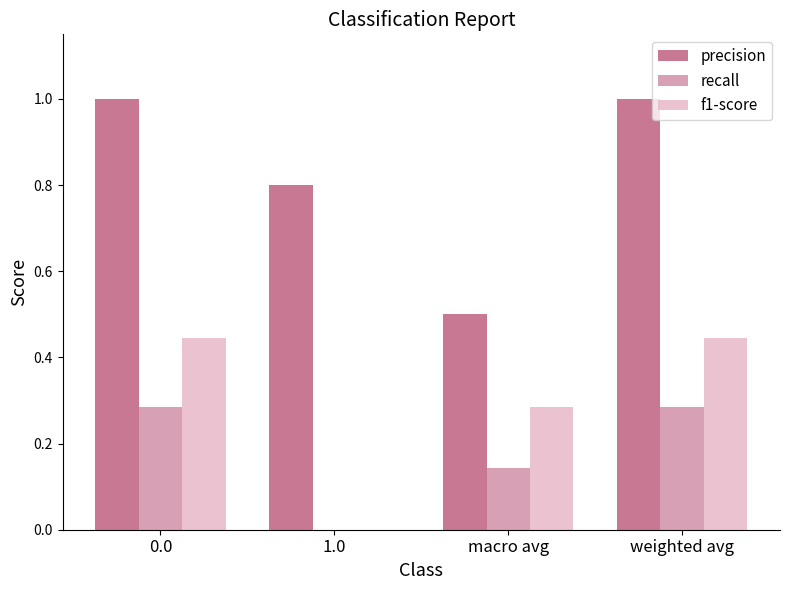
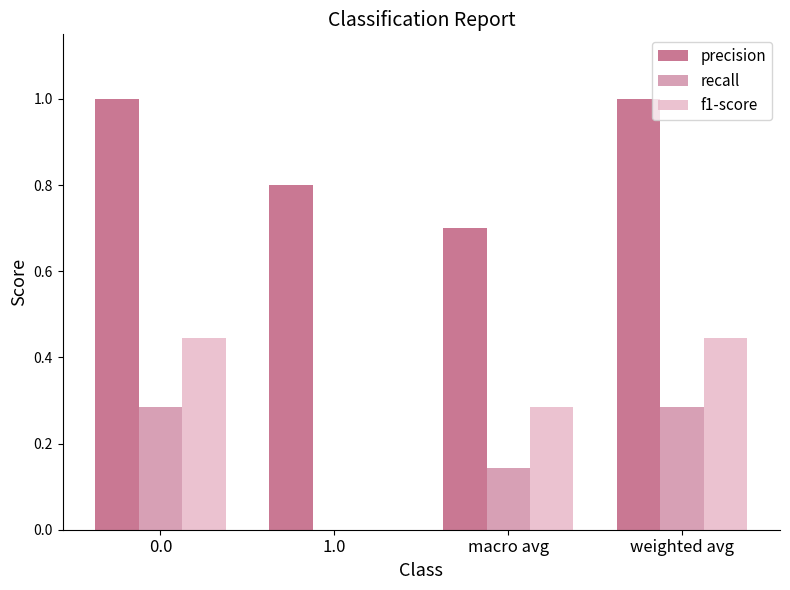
precision, macro avg: 0.5 -> 0.7
